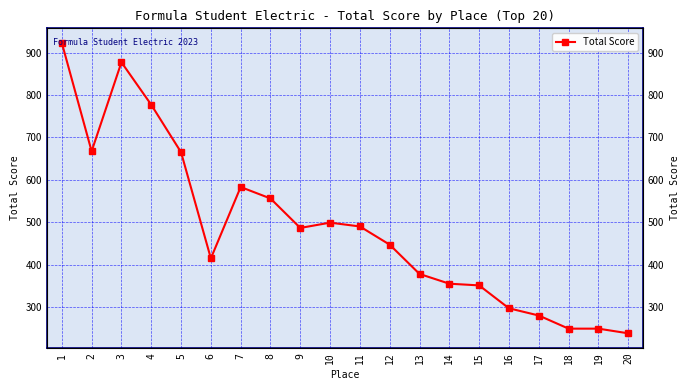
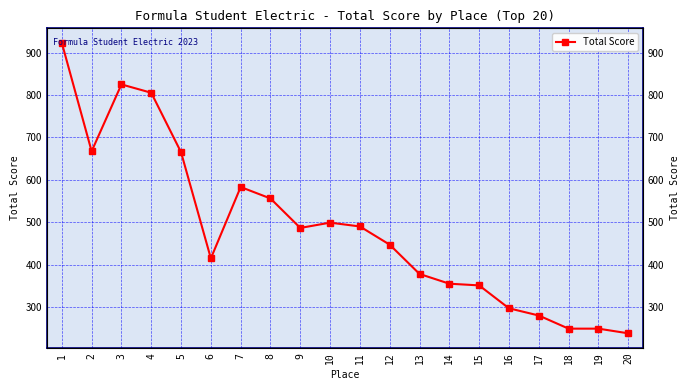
3: 880 -> 830
4: 780 -> 810
